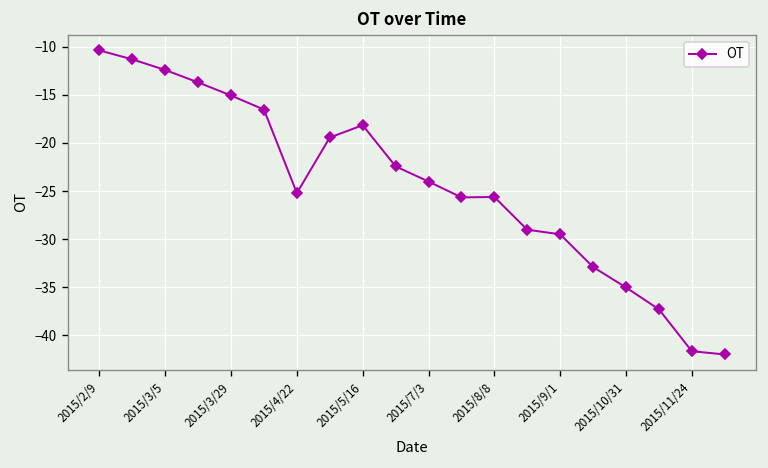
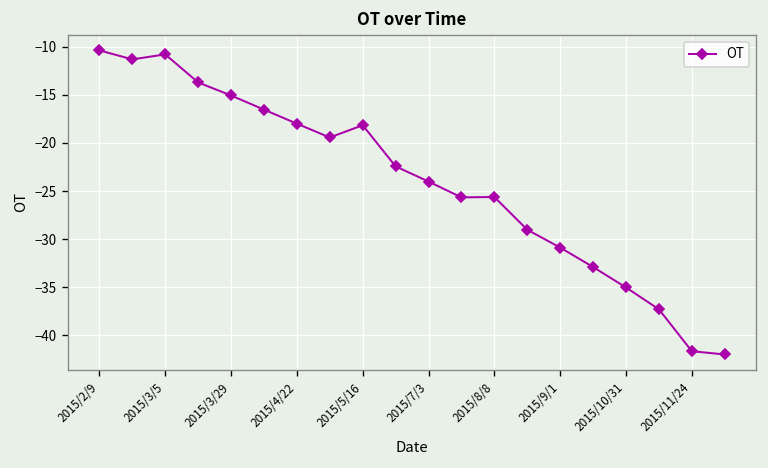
2015/3/5: -12 -> -11
2015/4/22: -25 -> -18
2015/9/1: -29 -> -31
